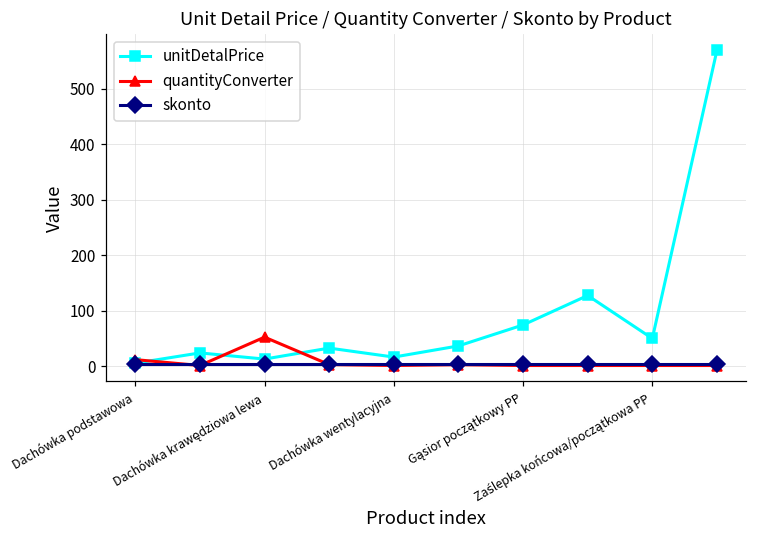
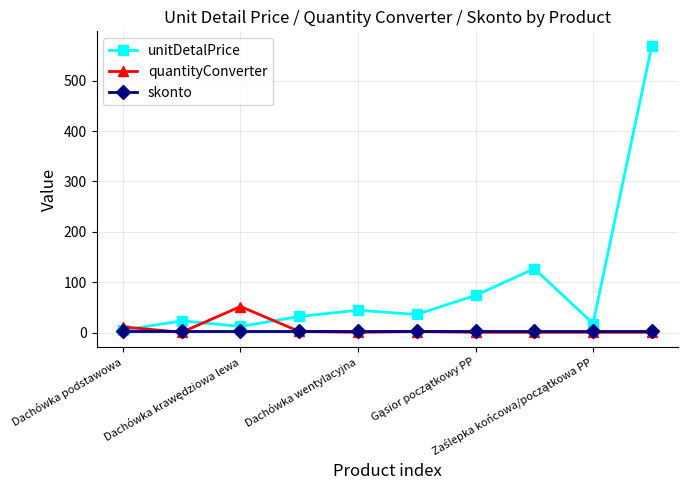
unitDetalPrice, Dachówka wentylacyjna: 20 -> 40
unitDetalPrice, Zaślepka końcowa/początkowa PP: 50 -> 20
